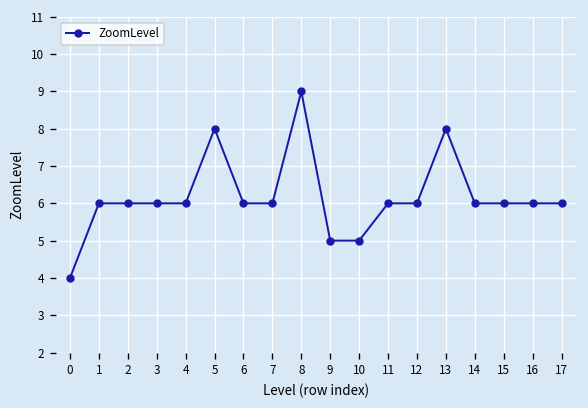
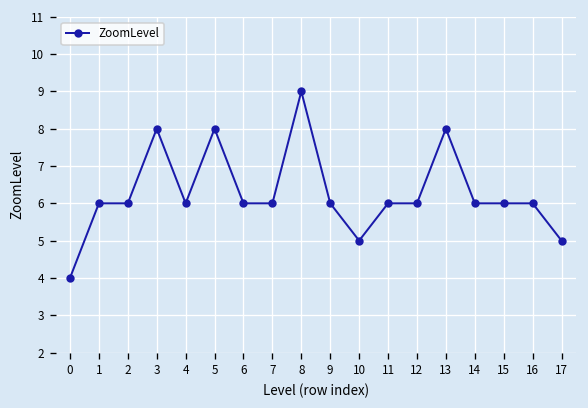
3: 6 -> 8
9: 5 -> 6
17: 6 -> 5
